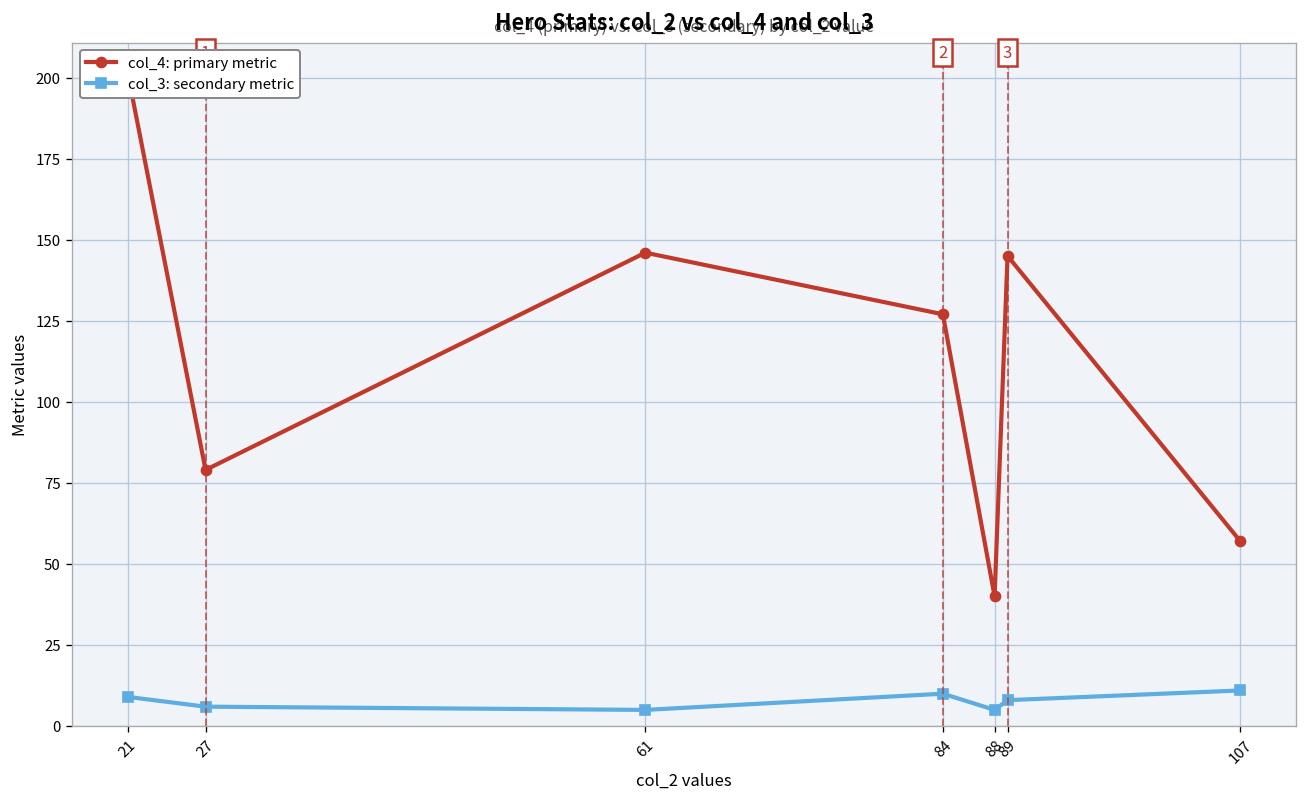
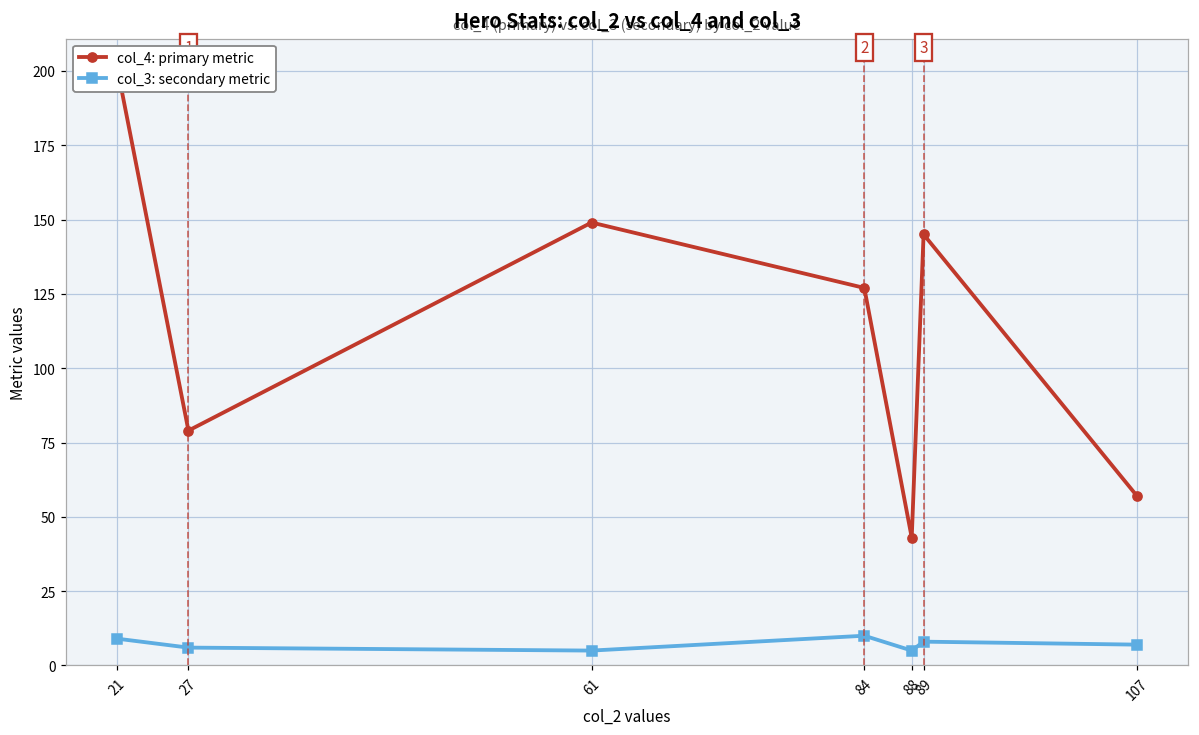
col_4: primary metric, 61: 146 -> 149
col_4: primary metric, 88: 40 -> 43
col_3: secondary metric, 107: 11 -> 7
